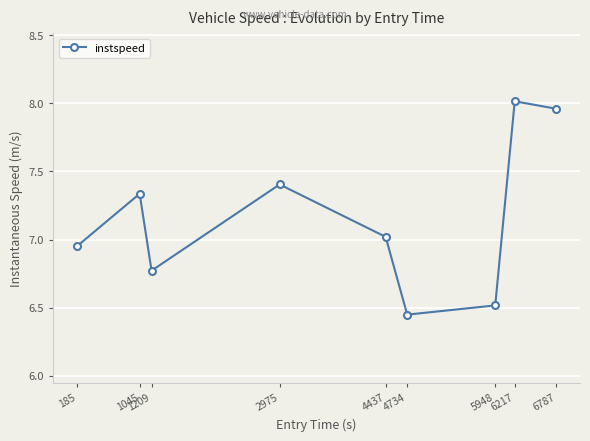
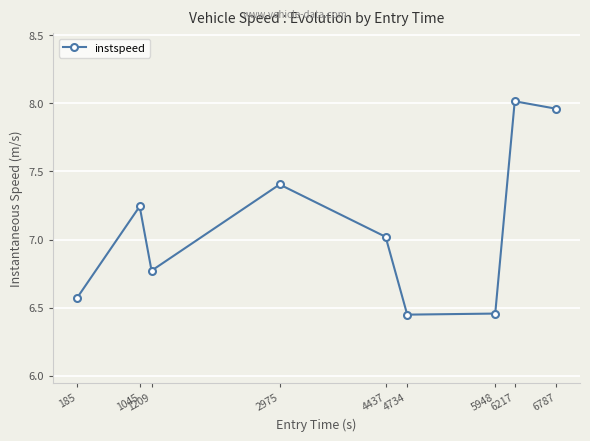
185: 6.95 -> 6.57
1045: 7.34 -> 7.24
5948: 6.52 -> 6.46
